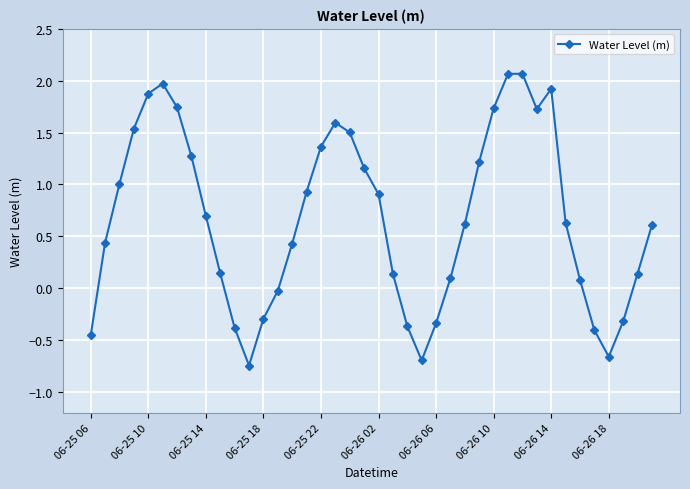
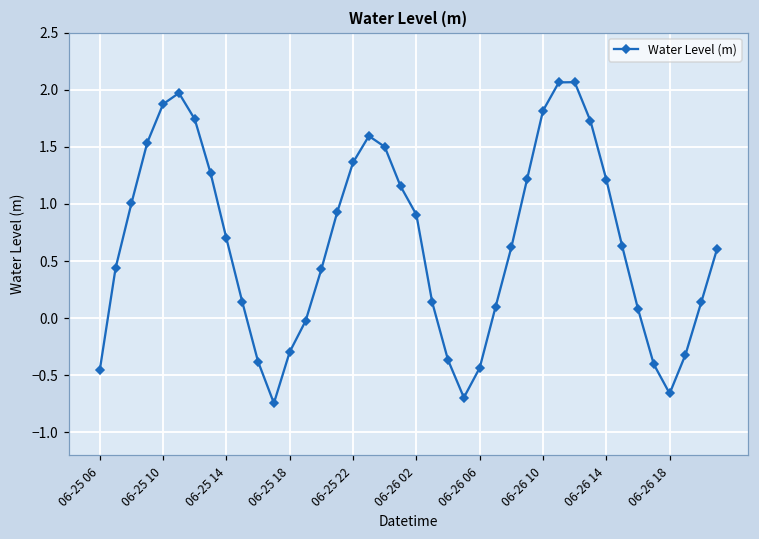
06-26 06: -0.34 -> -0.44
06-26 10: 1.73 -> 1.82
06-26 14: 1.92 -> 1.21
